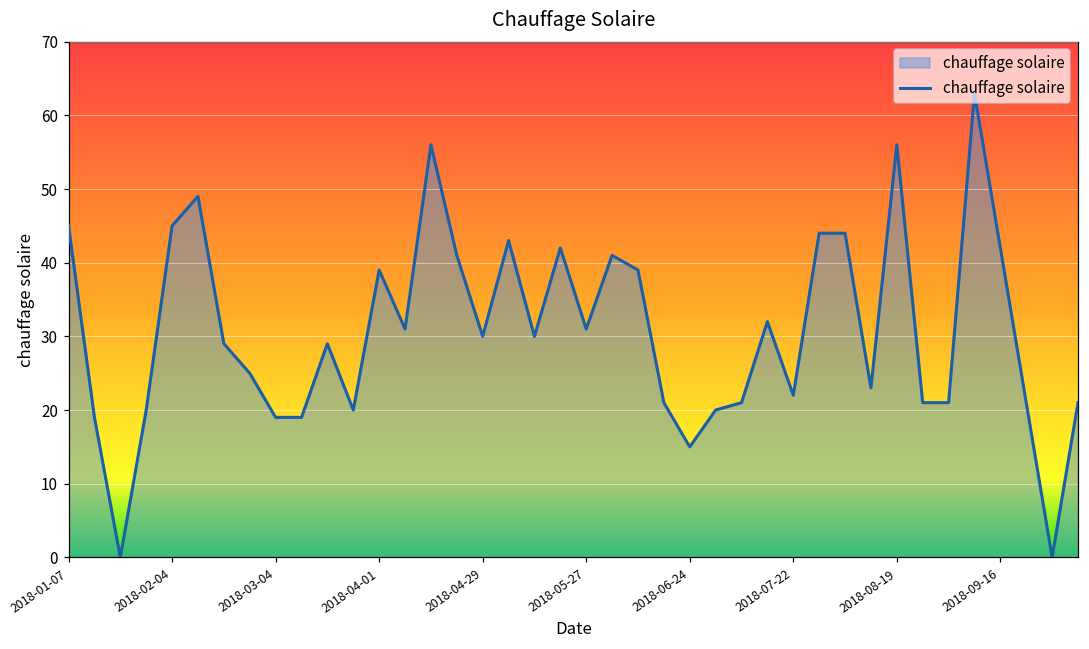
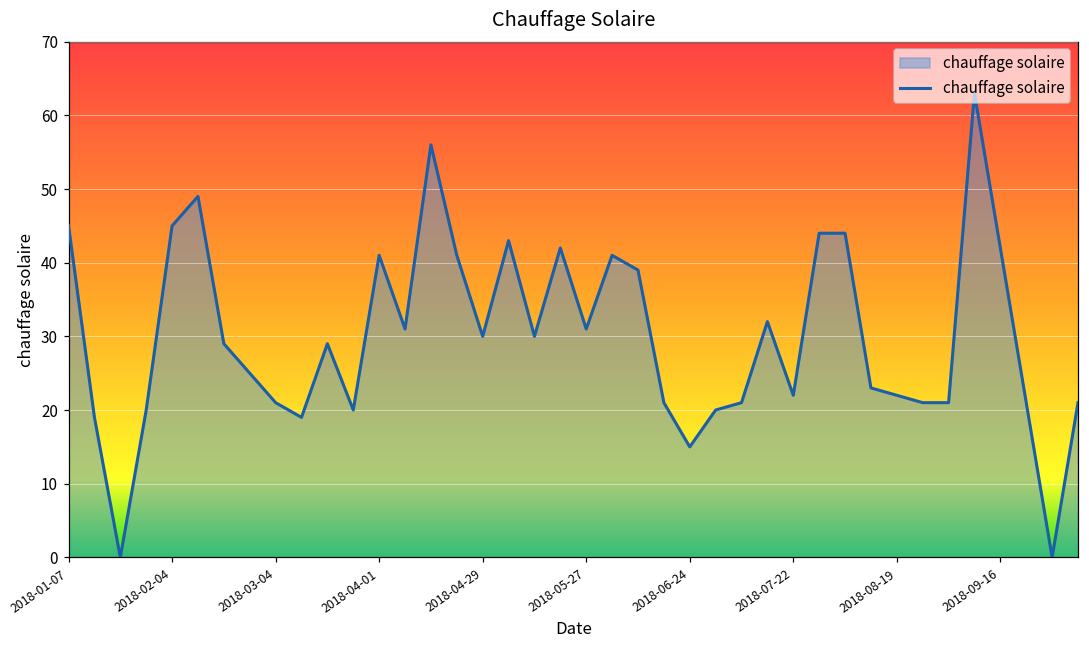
2018-03-04: 19 -> 21
2018-04-01: 39 -> 41
2018-08-19: 56 -> 22
